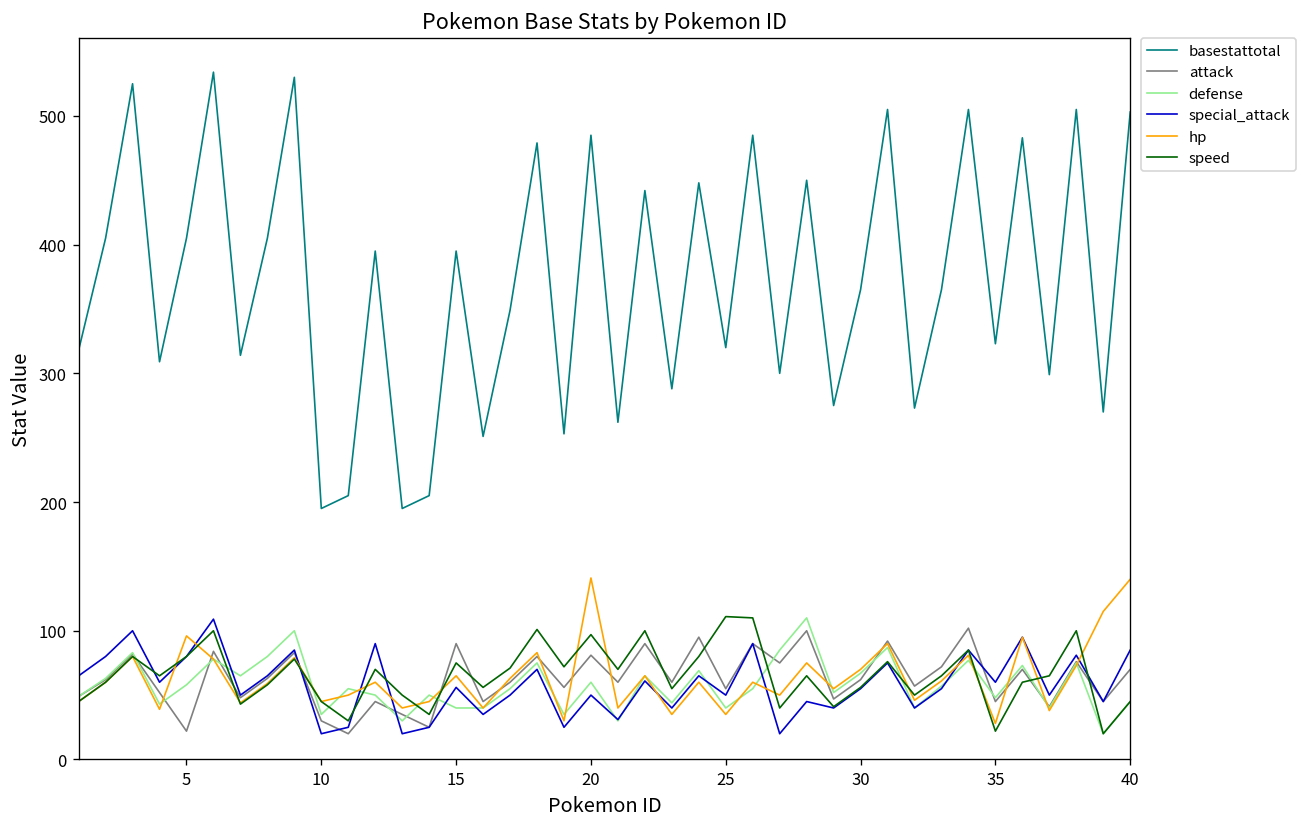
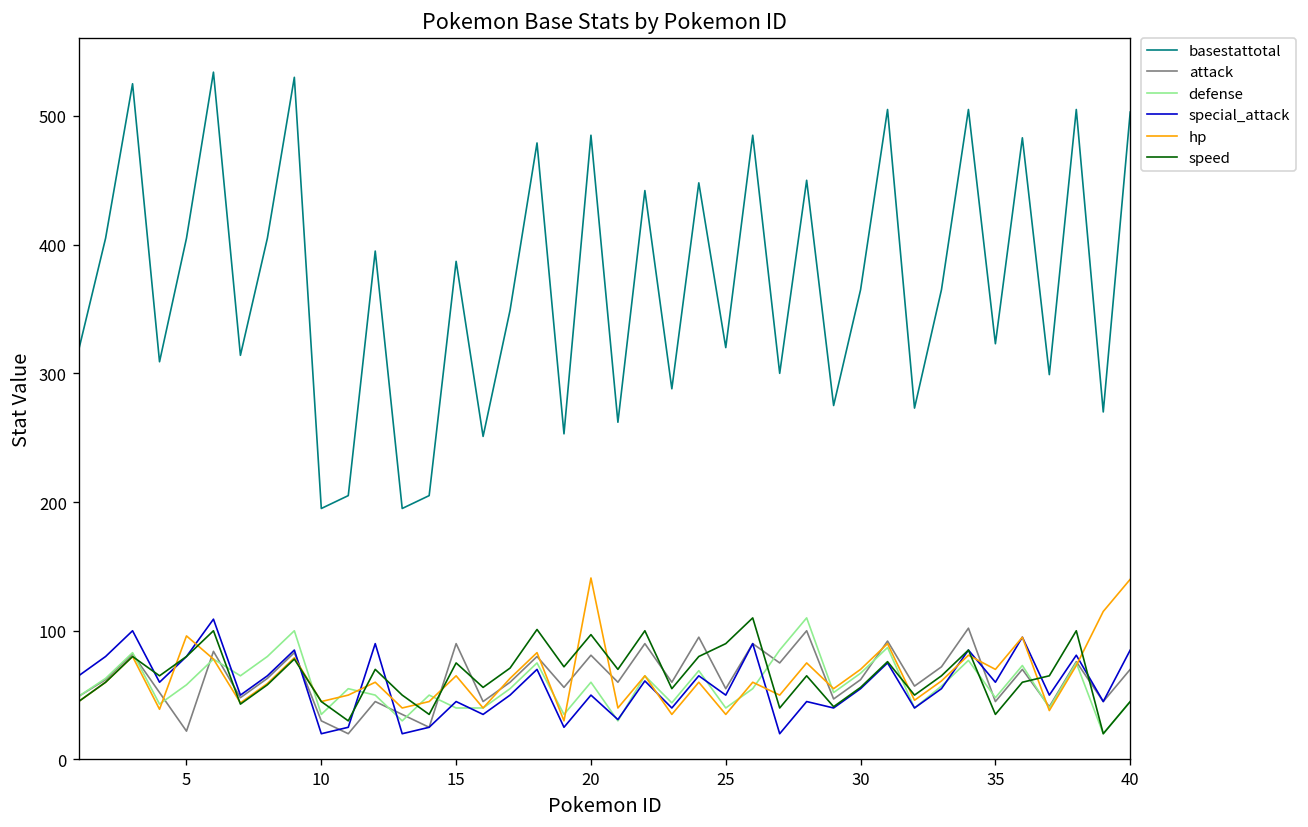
basestattotal, 15: 395 -> 387
special_attack, 15: 56 -> 45
speed, 25: 111 -> 90
hp, 35: 28 -> 70
speed, 35: 22 -> 35
